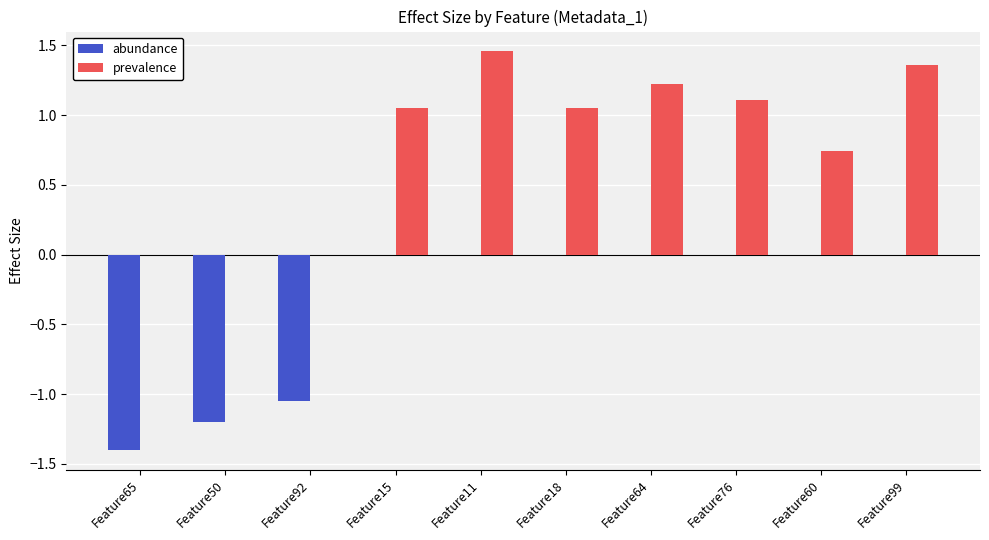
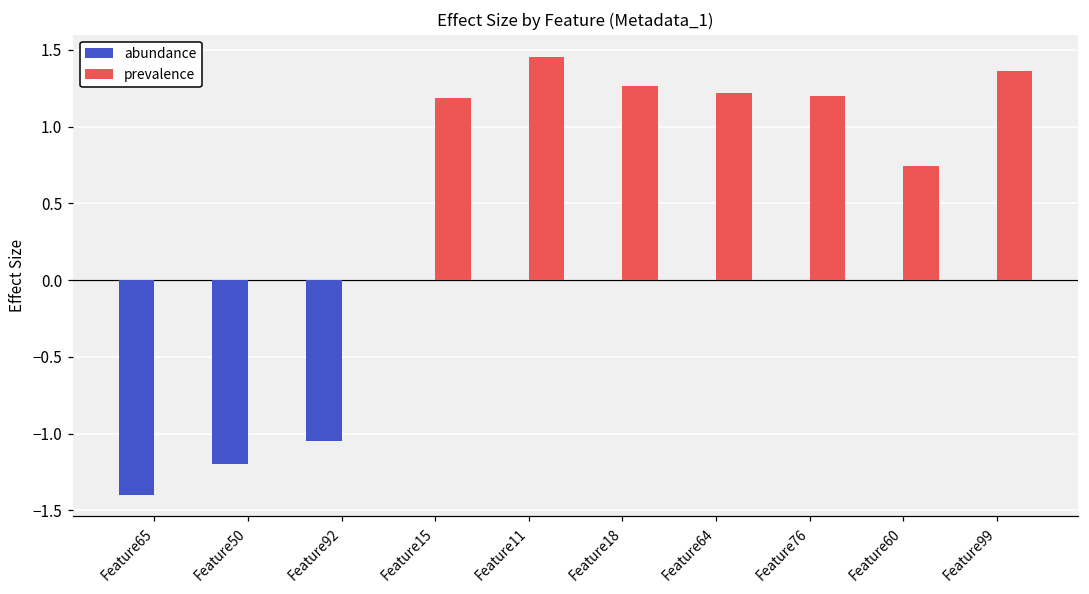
prevalence, Feature15: 1.05 -> 1.19
prevalence, Feature18: 1.05 -> 1.26
prevalence, Feature76: 1.10 -> 1.20
